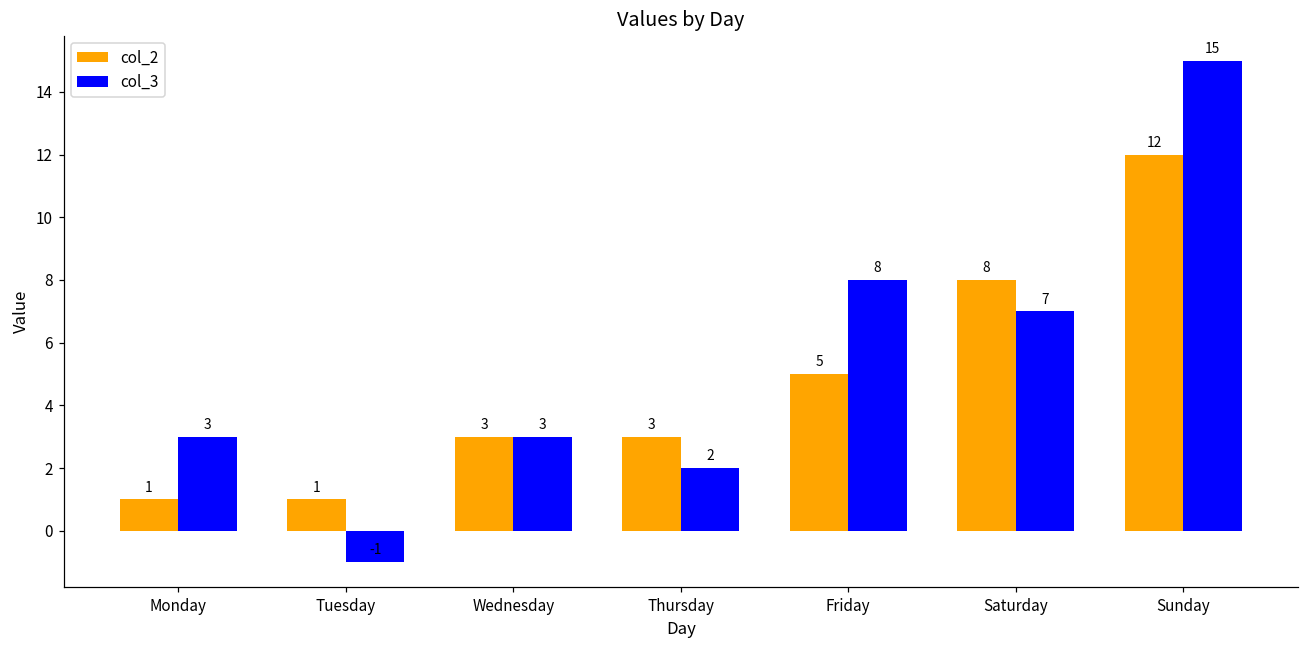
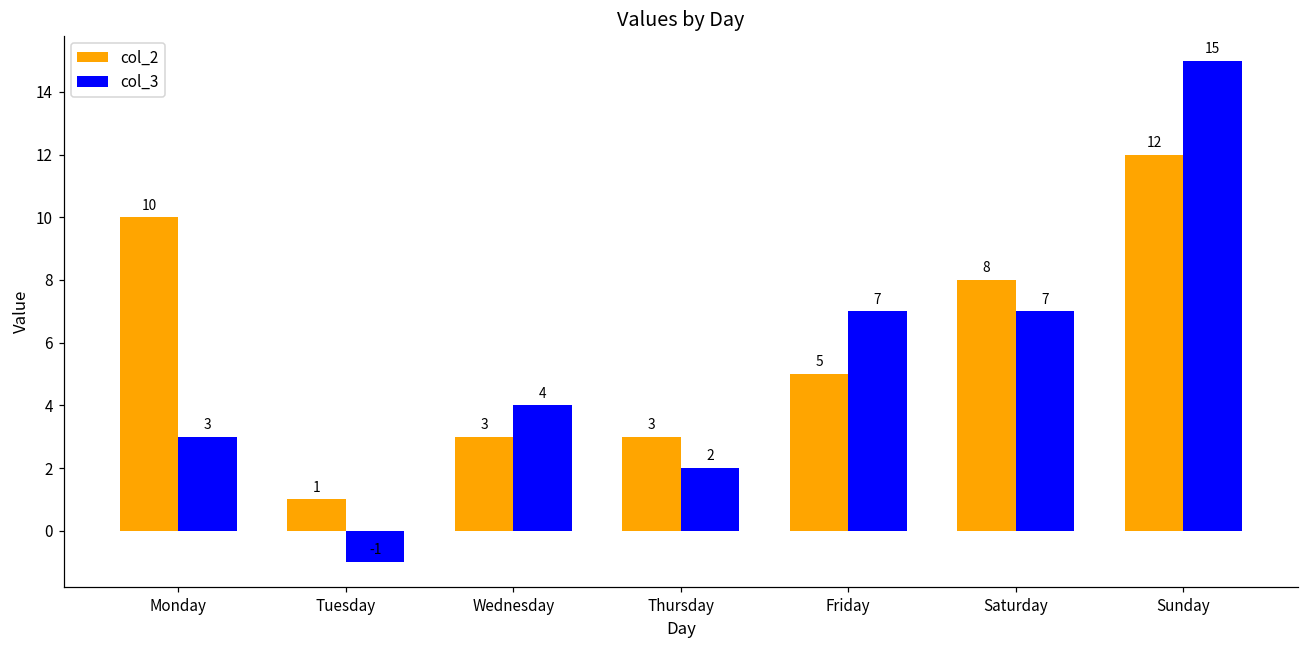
col_2, Monday: 1 -> 10
col_3, Wednesday: 3 -> 4
col_3, Friday: 8 -> 7
